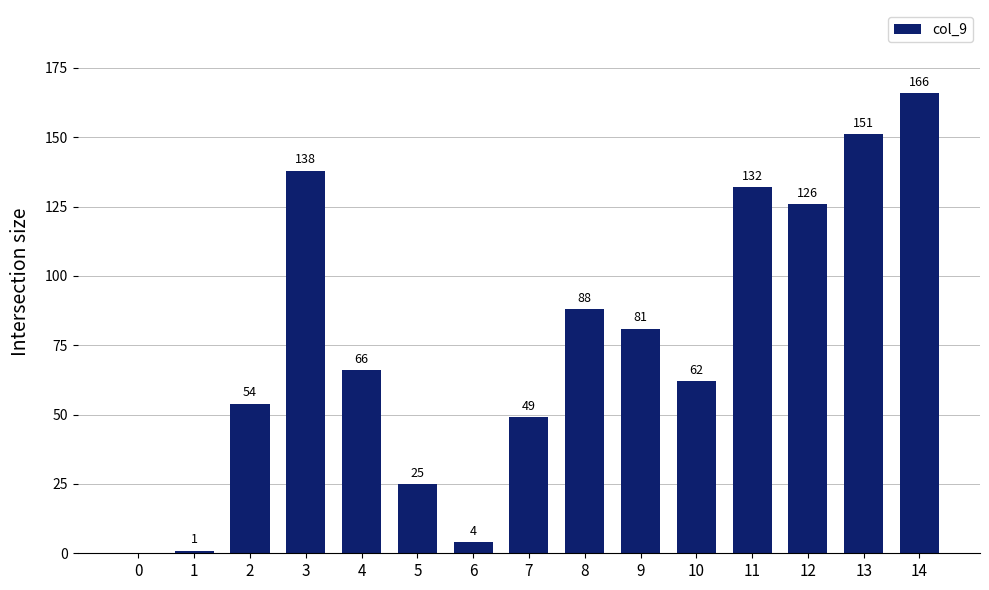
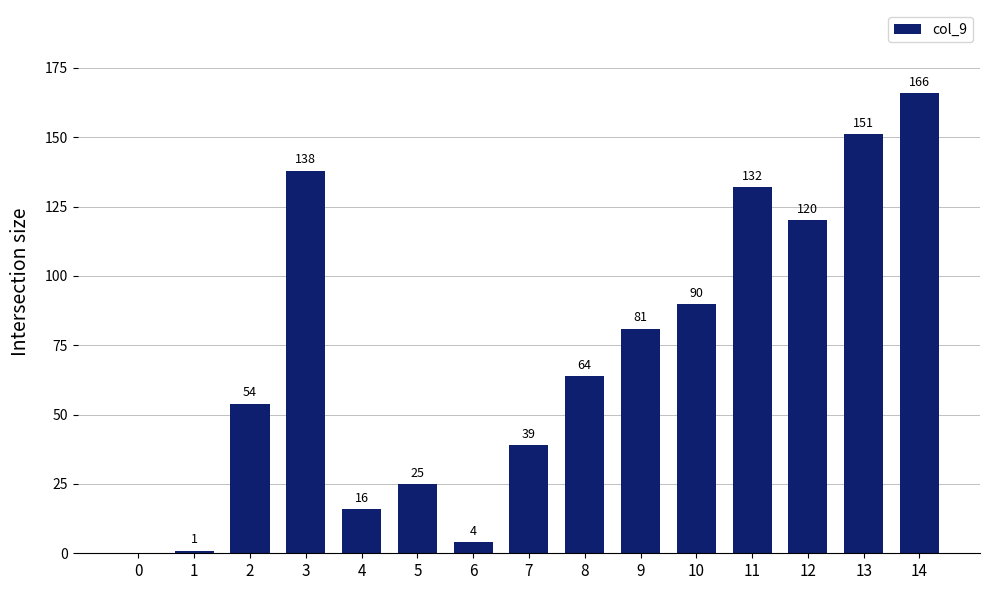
4: 66 -> 16
7: 49 -> 39
8: 88 -> 64
10: 62 -> 90
12: 126 -> 120
